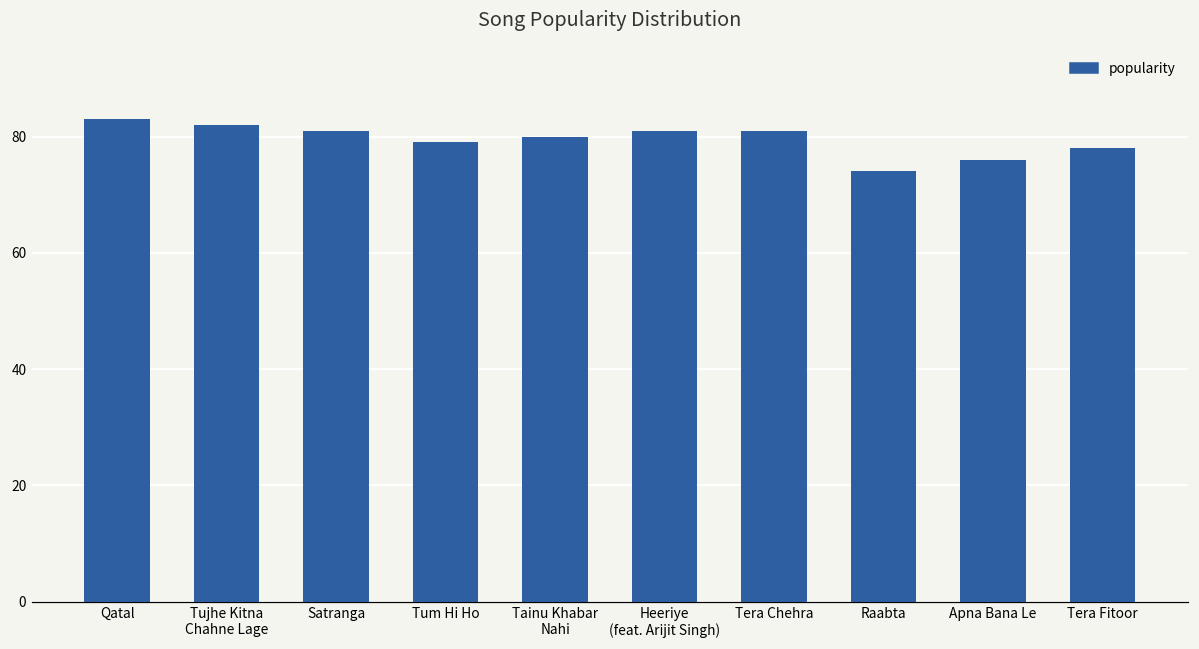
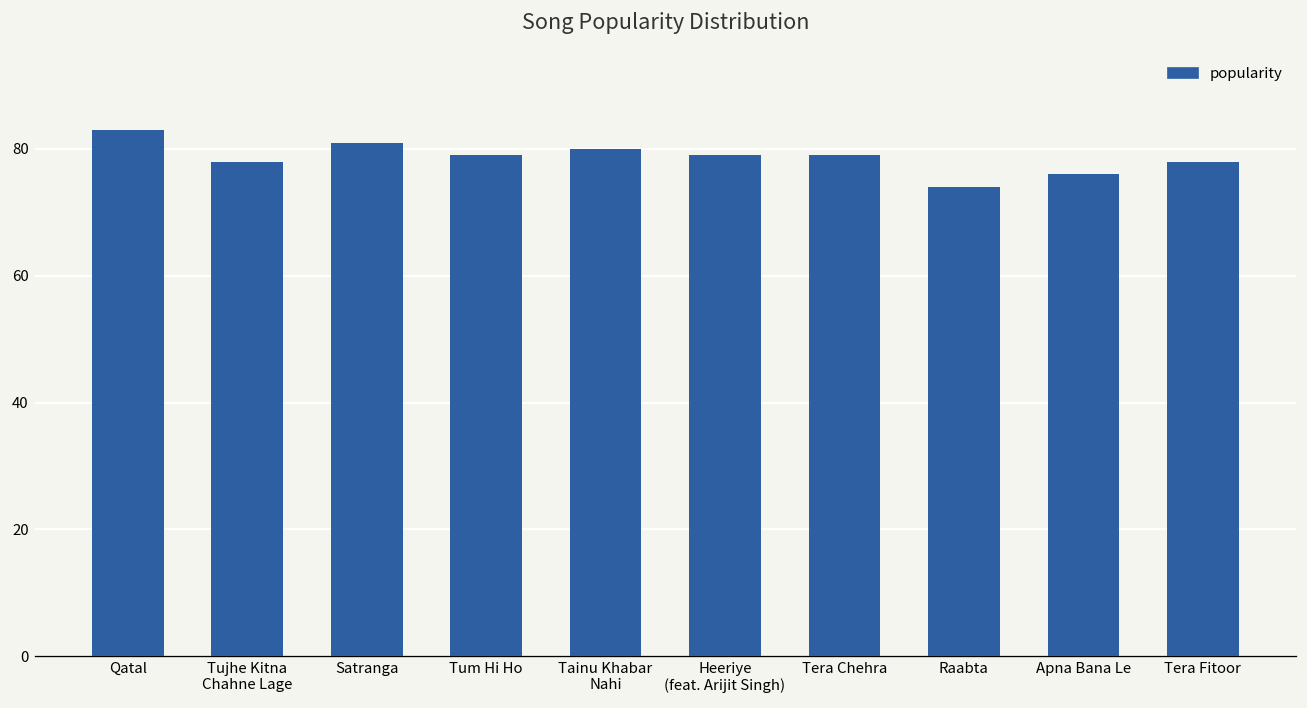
Tujhe Kitna Chahne Lage: 82 -> 78
Heeriye (feat. Arijit Singh): 81 -> 79
Tera Chehra: 81 -> 79
